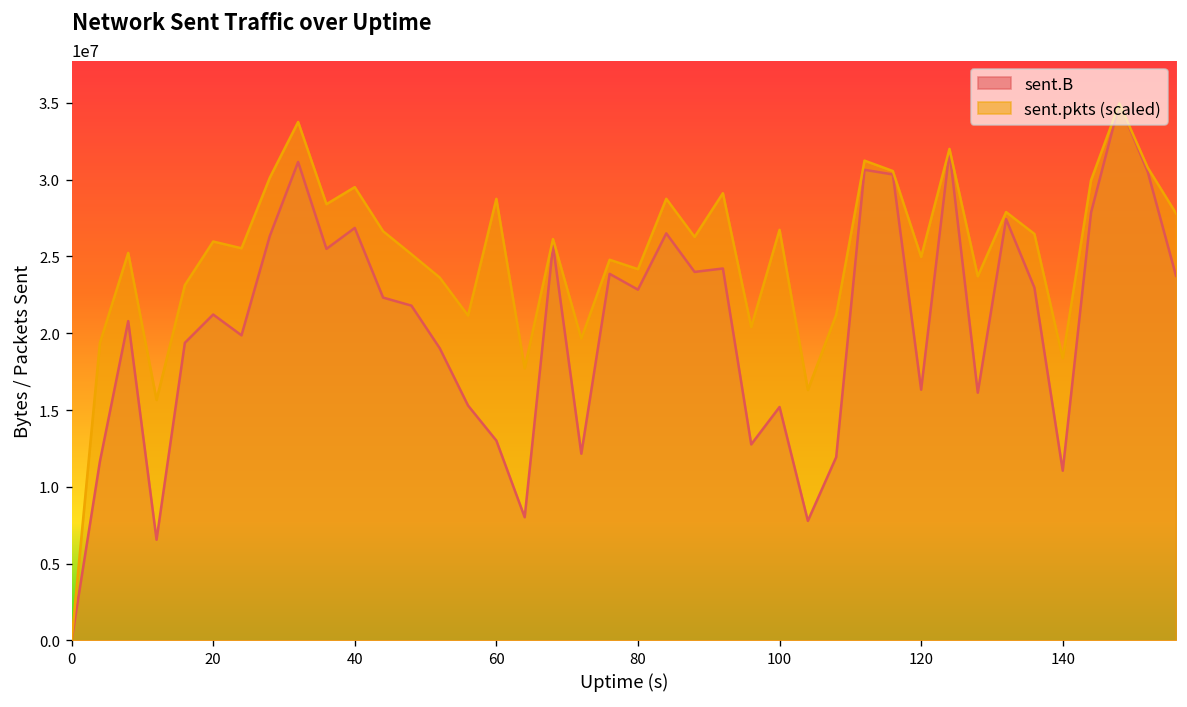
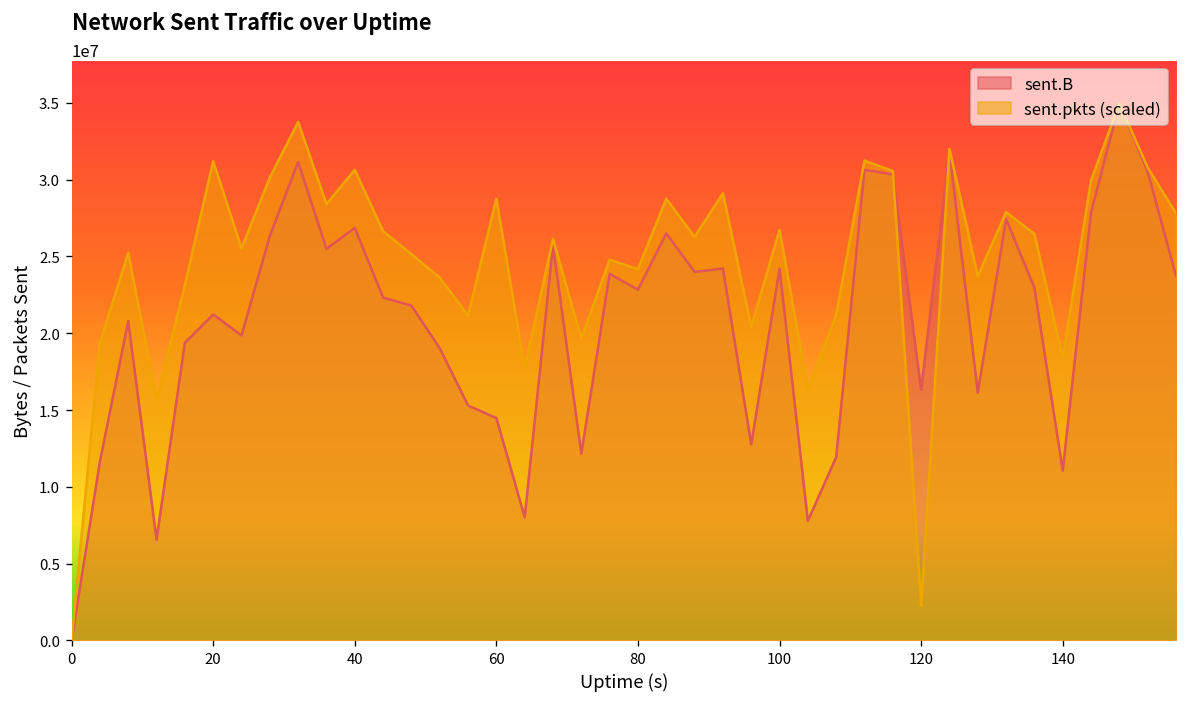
sent.pkts (scaled), 20: 26000000 -> 31200000
sent.pkts (scaled), 40: 29500000 -> 30600000
sent.B, 60: 13000000 -> 14500000
sent.B, 100: 15200000 -> 24200000
sent.pkts (scaled), 120: 25000000 -> 2300000
